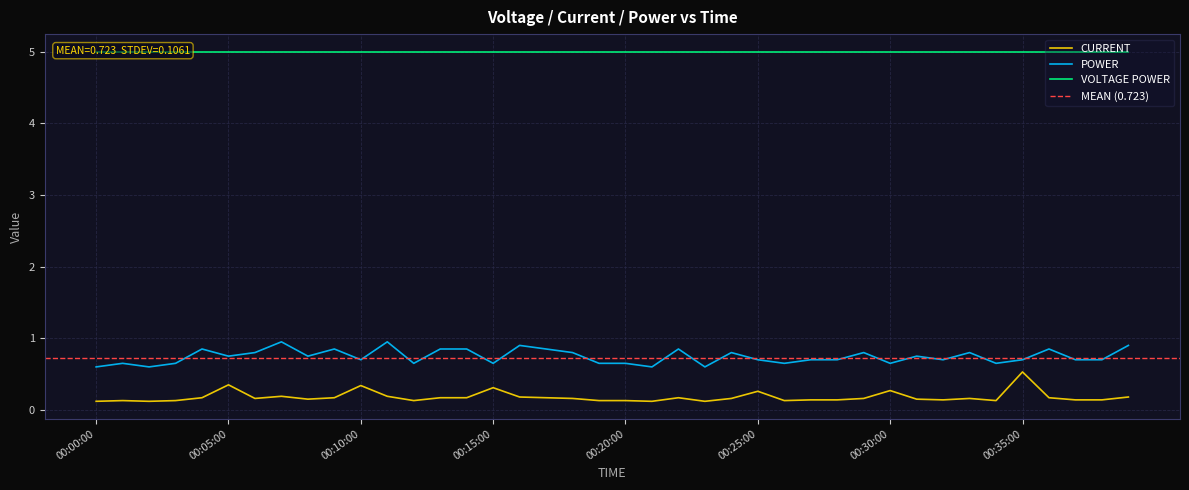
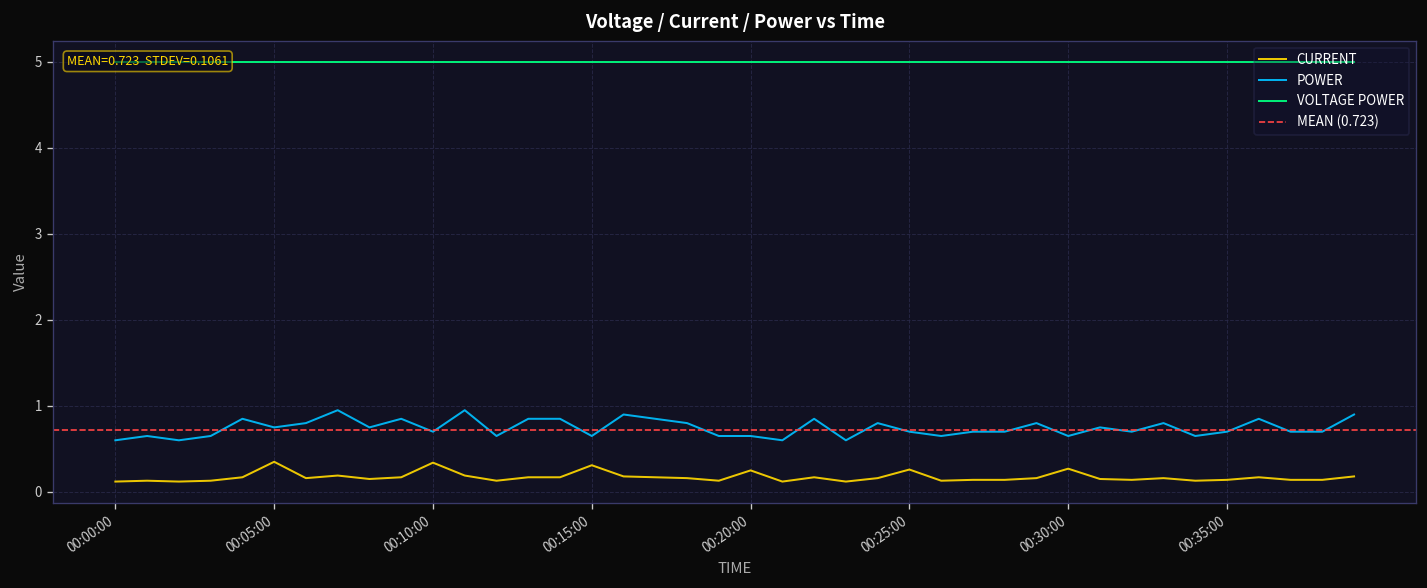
CURRENT, 00:20:00: 0.1 -> 0.3
CURRENT, 00:35:00: 0.5 -> 0.1
